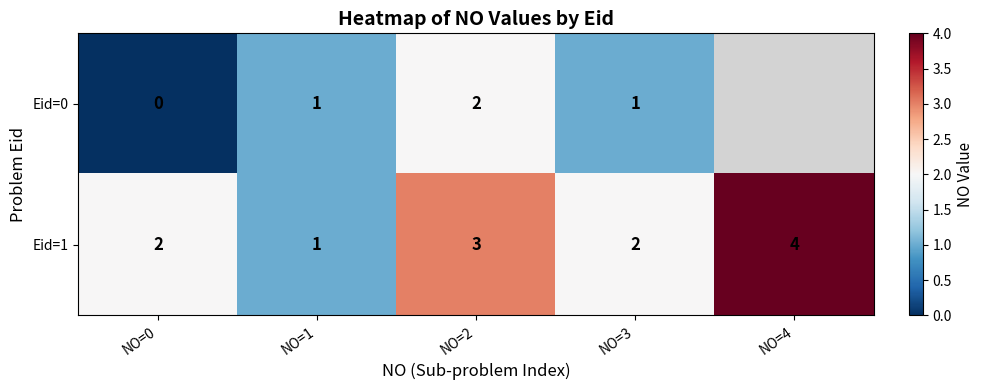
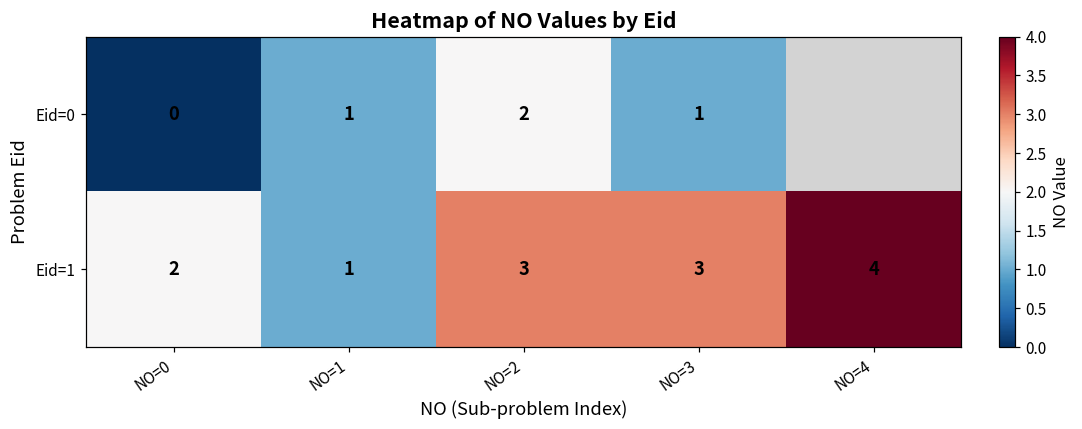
Eid=1, NO=3: 2 -> 3
